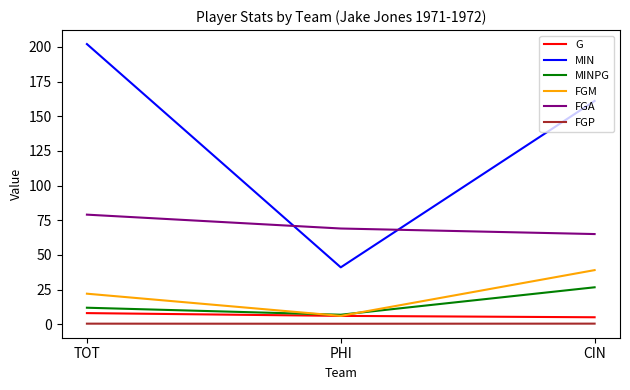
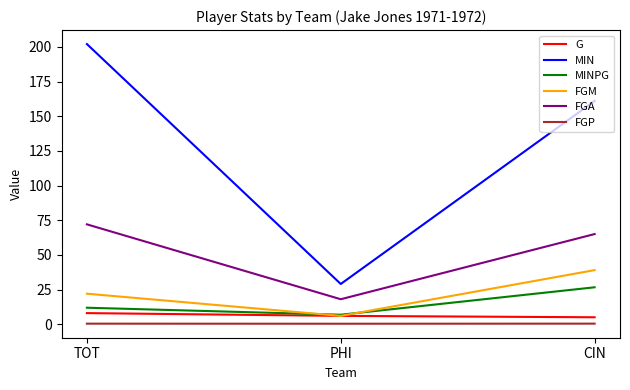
FGA, TOT: 79 -> 72
MIN, PHI: 41 -> 29
FGA, PHI: 69 -> 18
